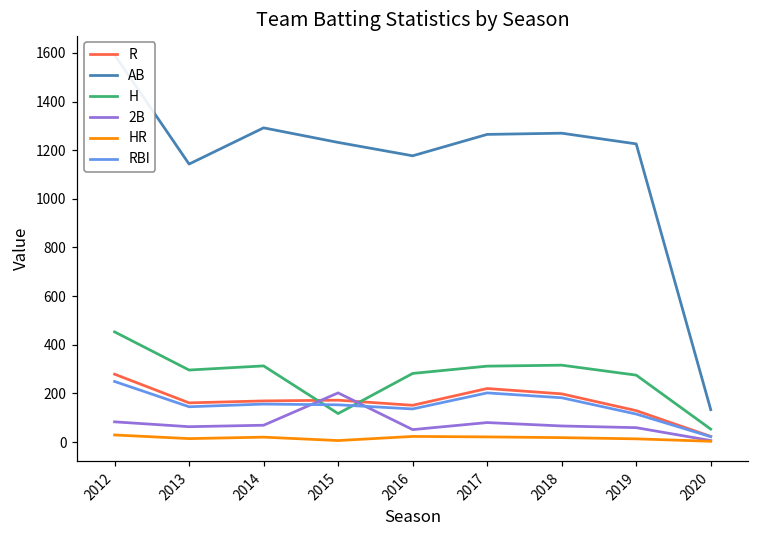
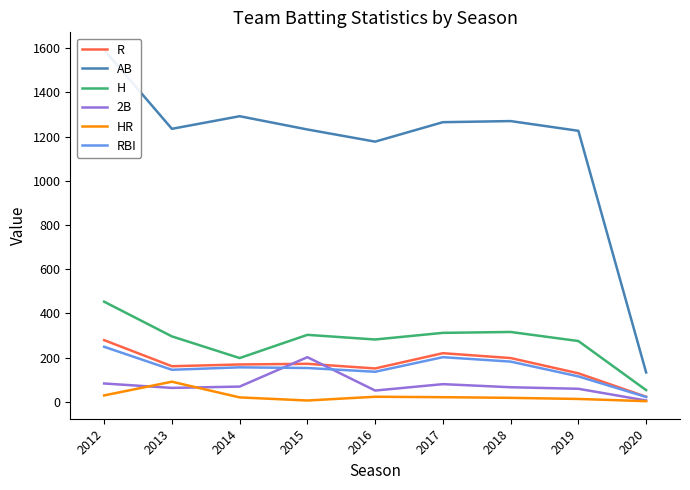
AB, 2013: 1140 -> 1240
HR, 2013: 10 -> 90
H, 2014: 310 -> 200
H, 2015: 120 -> 300
